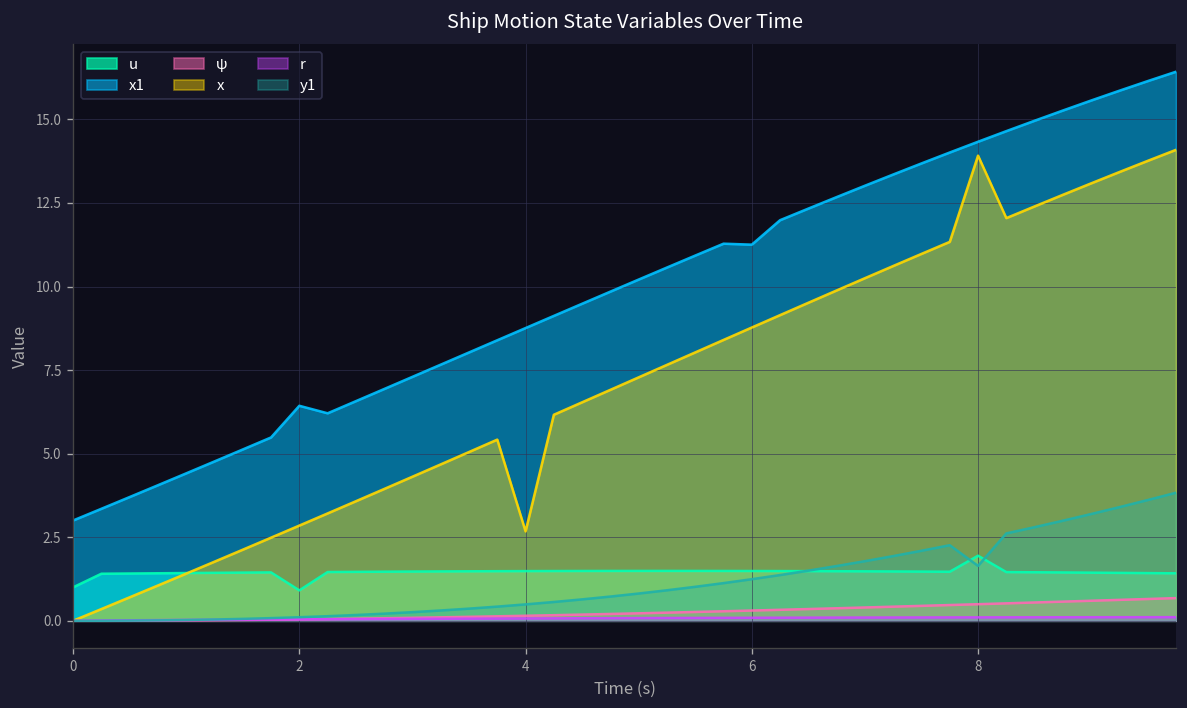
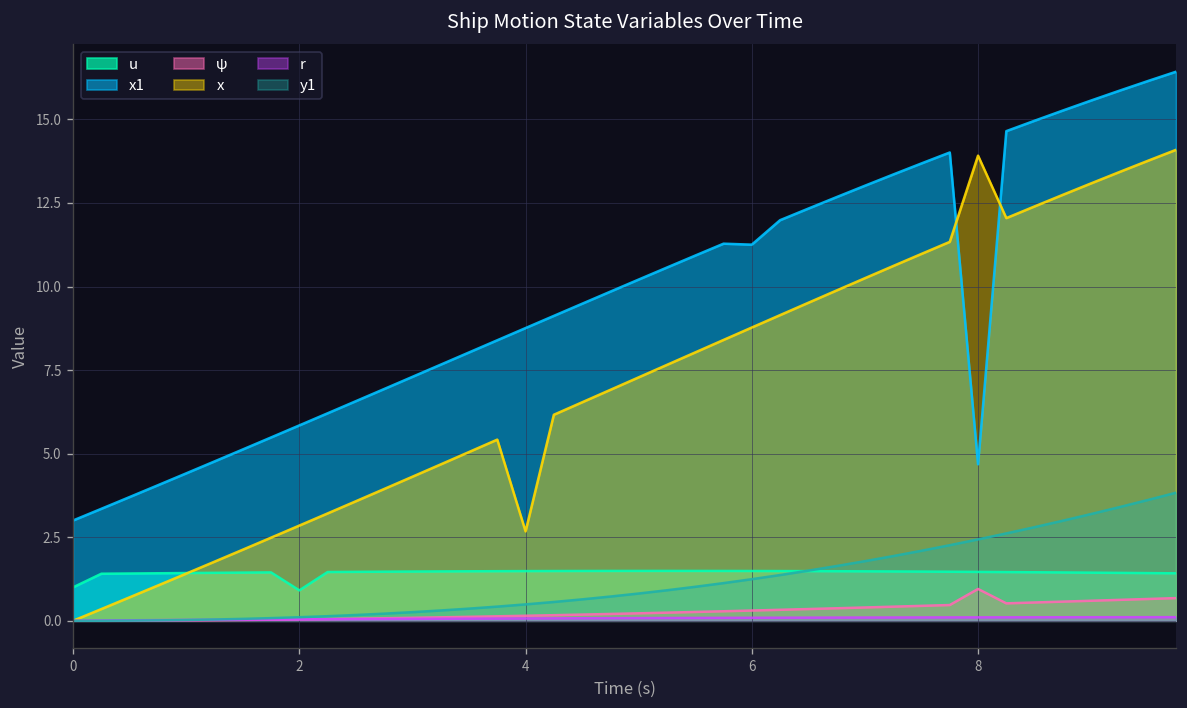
x1, 2: 6.4 -> 5.8
u, 8: 1.9 -> 1.5
x1, 8: 14.3 -> 4.7
ψ, 8: 0.5 -> 1.0
y1, 8: 1.6 -> 2.4
